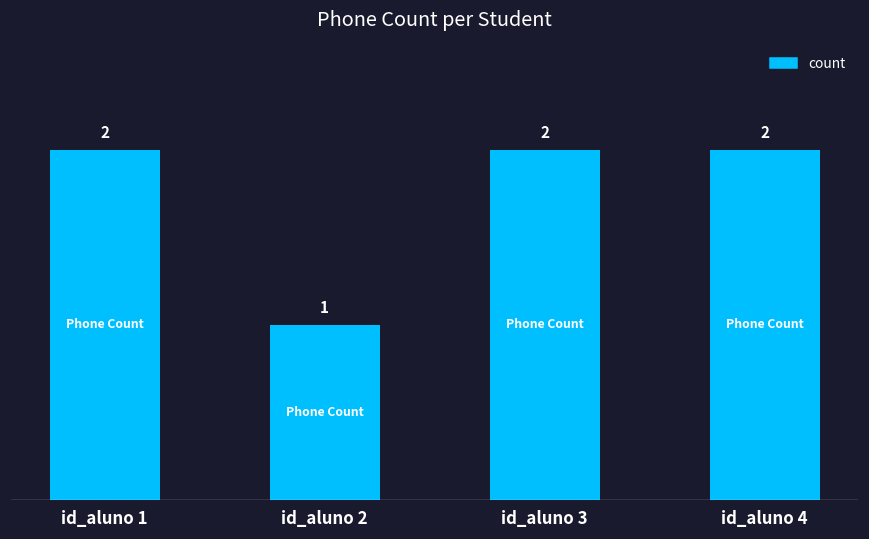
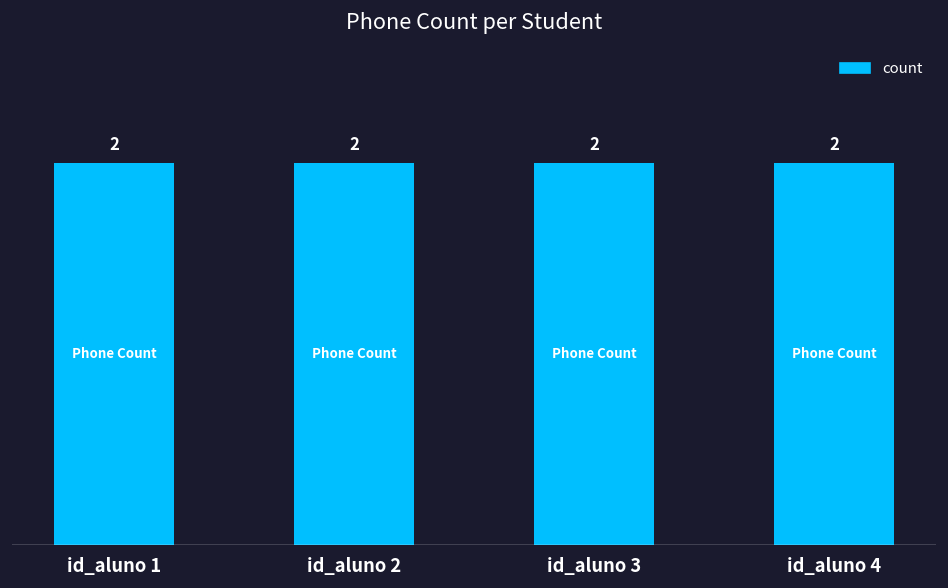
id_aluno 2: 1 -> 2
